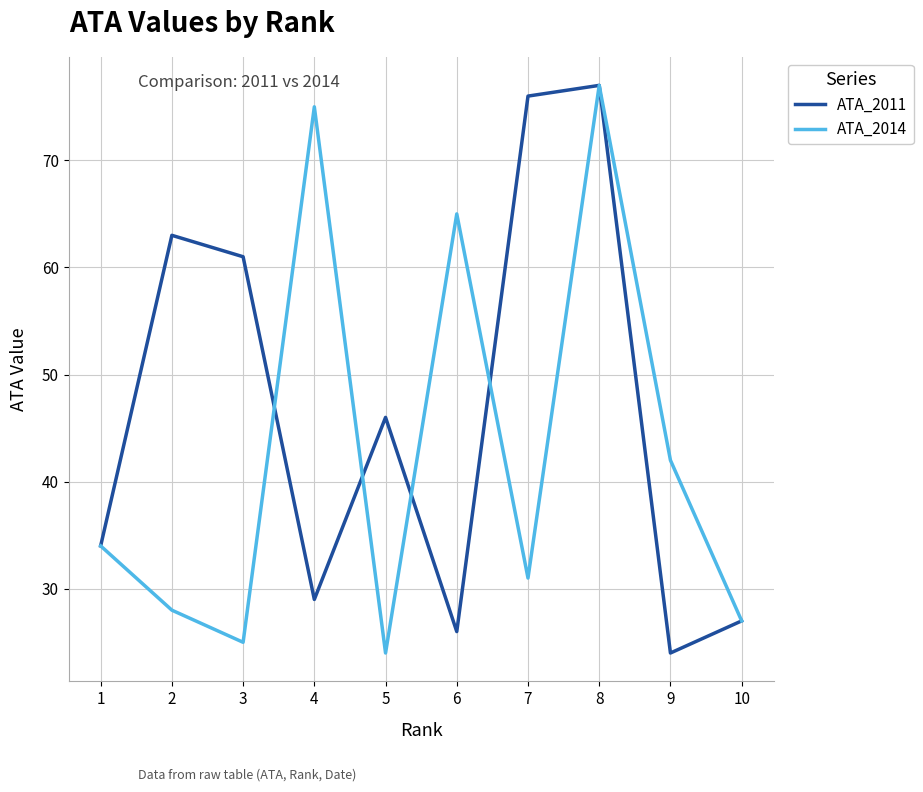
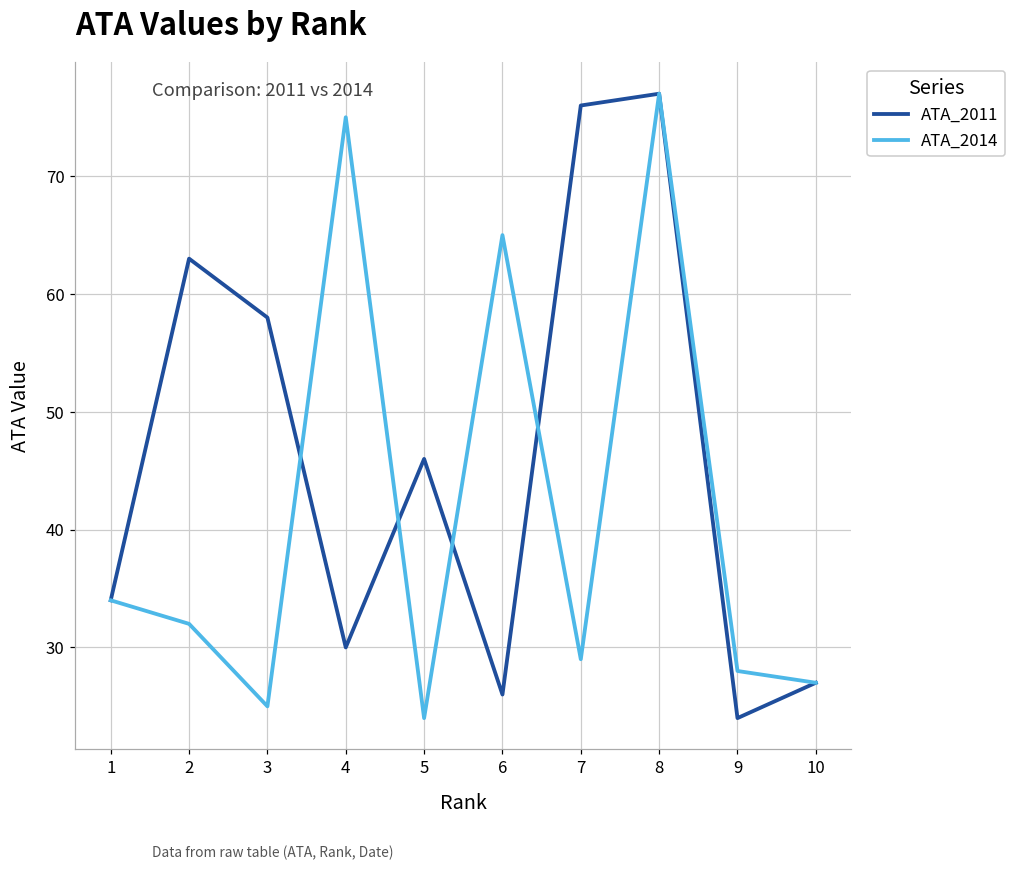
ATA_2014, 2: 28 -> 32
ATA_2011, 3: 61 -> 58
ATA_2011, 4: 29 -> 30
ATA_2014, 7: 31 -> 29
ATA_2014, 9: 42 -> 28
